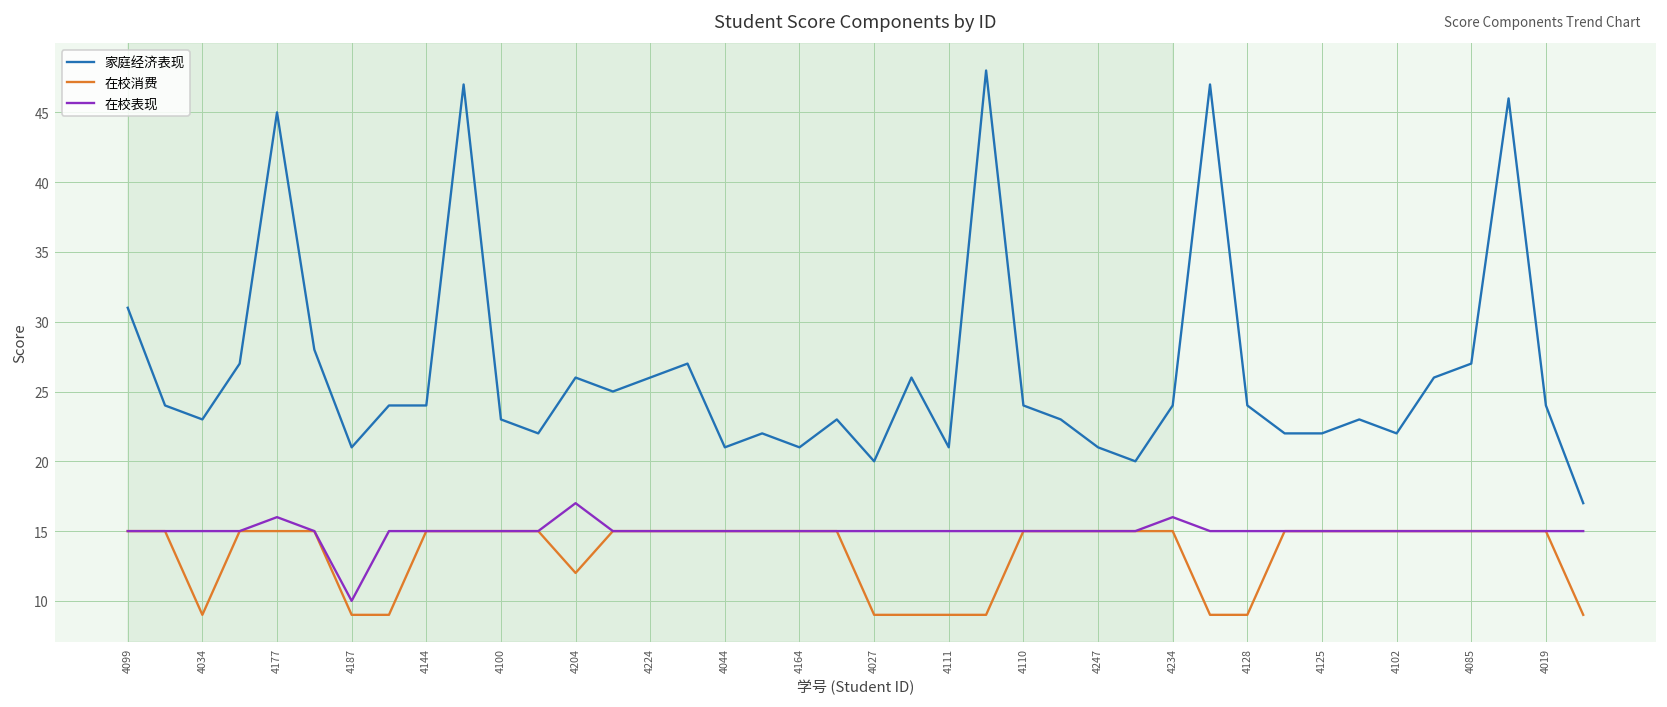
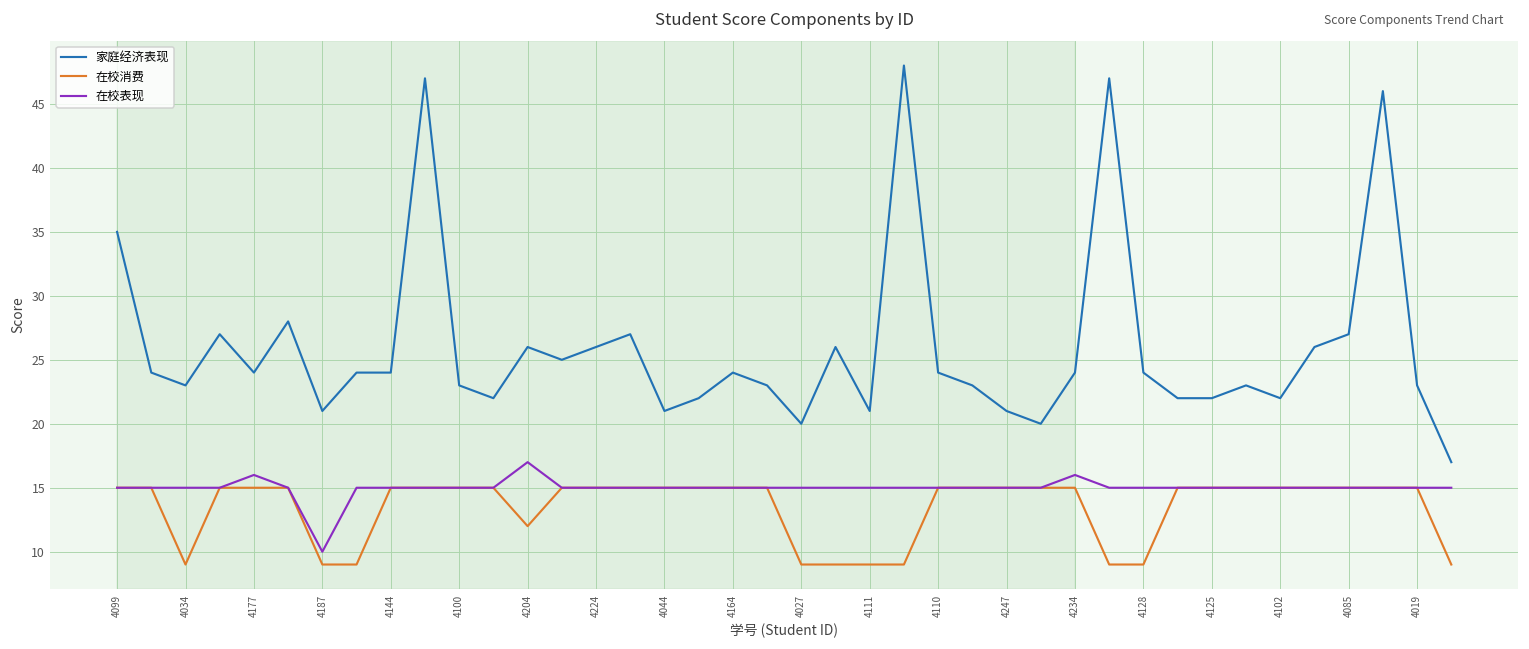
家庭经济表现, 4099: 31 -> 35
家庭经济表现, 4177: 45 -> 24
家庭经济表现, 4164: 21 -> 24
家庭经济表现, 4019: 24 -> 23
